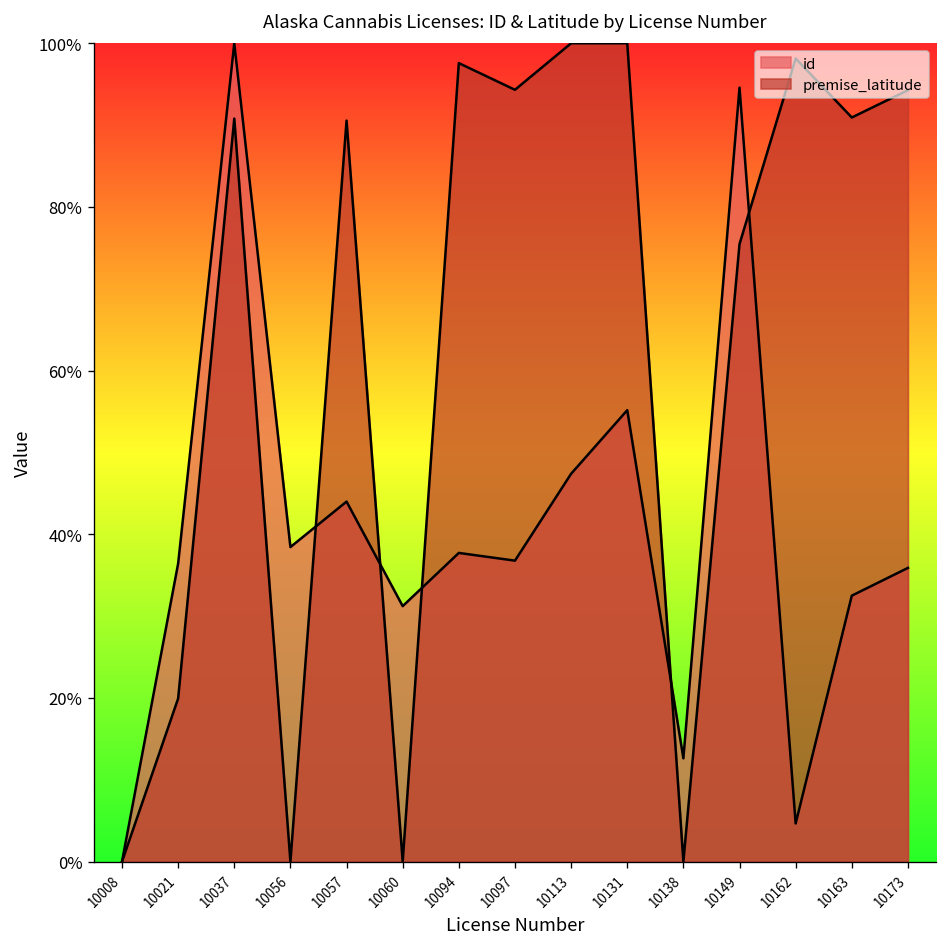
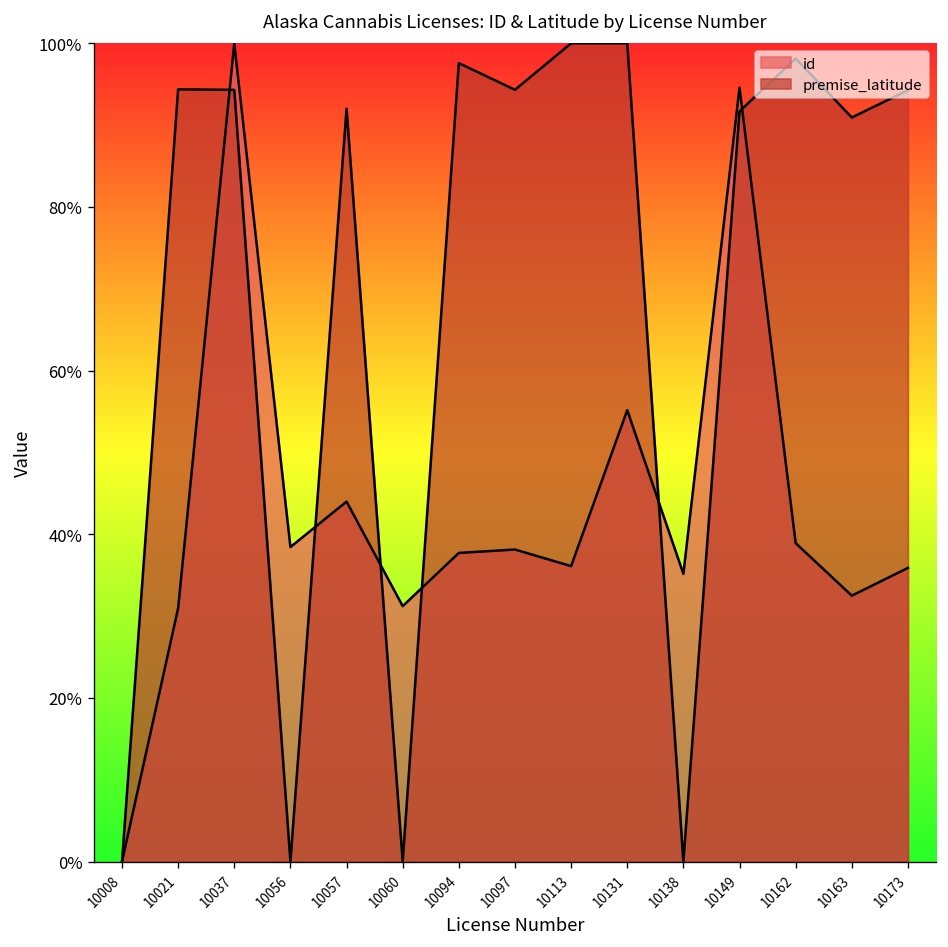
id, 10021: 36% -> 31%
premise_latitude, 10021: 20% -> 94%
premise_latitude, 10037: 91% -> 94%
premise_latitude, 10057: 91% -> 92%
id, 10097: 37% -> 38%
id, 10113: 47% -> 36%
id, 10138: 13% -> 35%
premise_latitude, 10149: 75% -> 92%
id, 10162: 5% -> 39%
